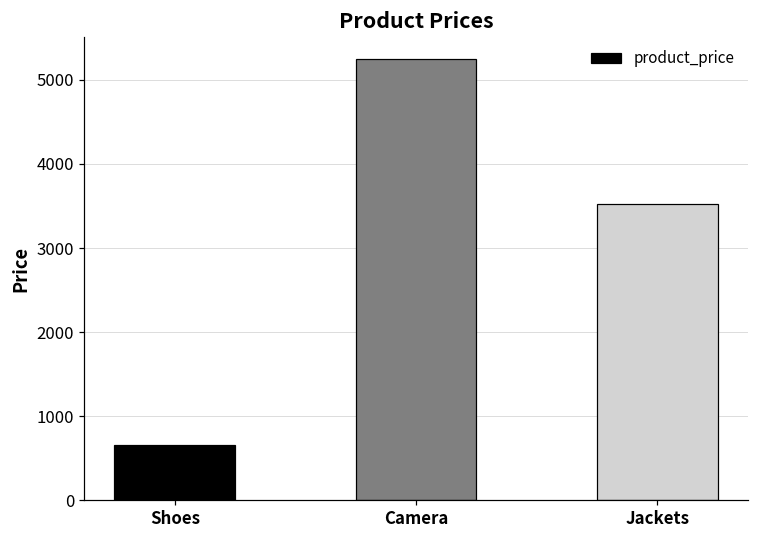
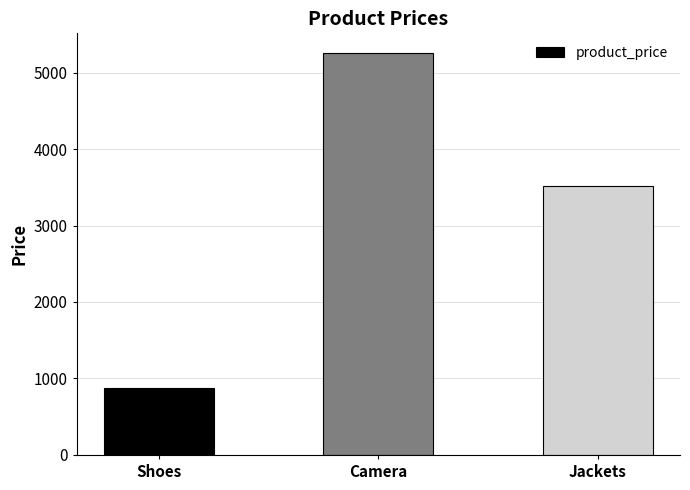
Shoes: 700 -> 900
